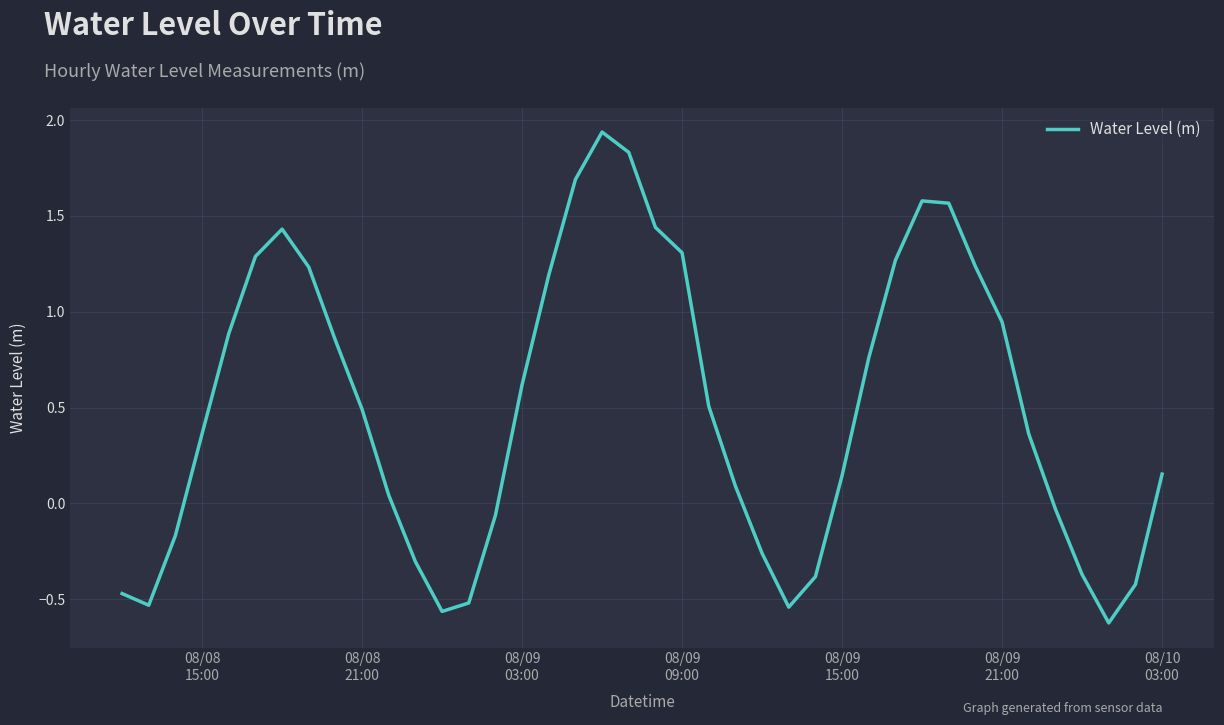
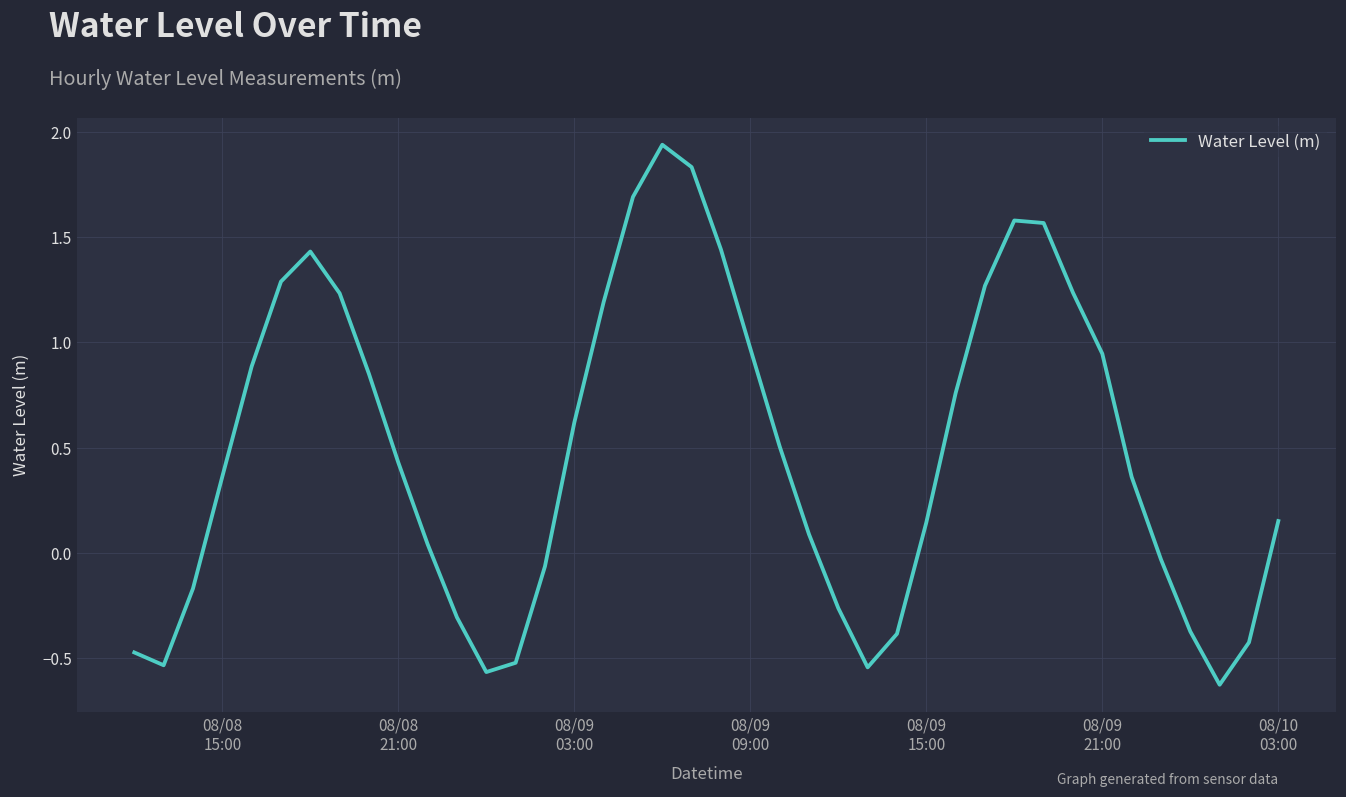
08/08 21:00: 0.49 -> 0.43
08/09 09:00: 1.31 -> 0.97
